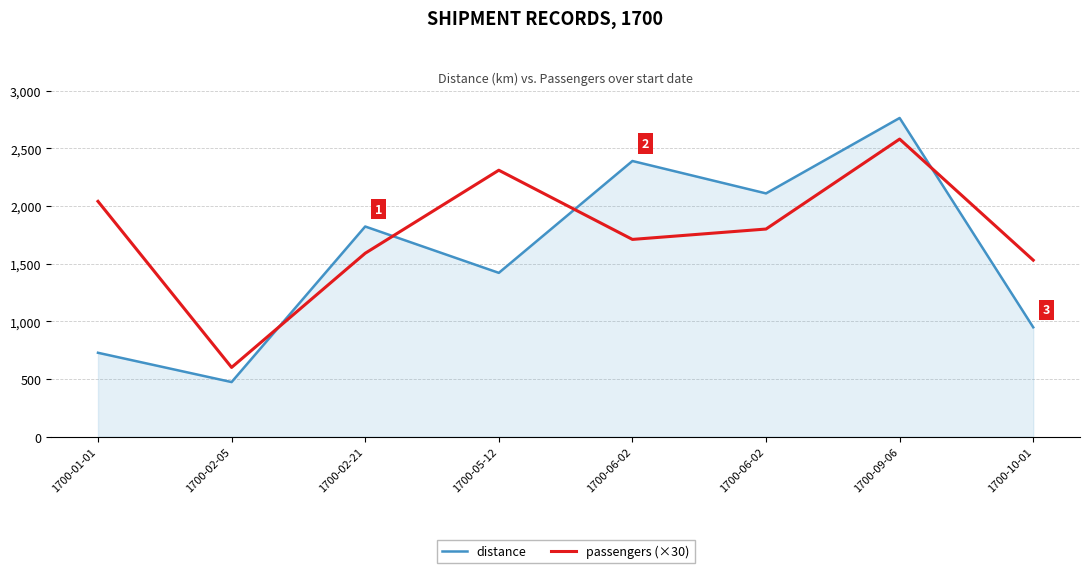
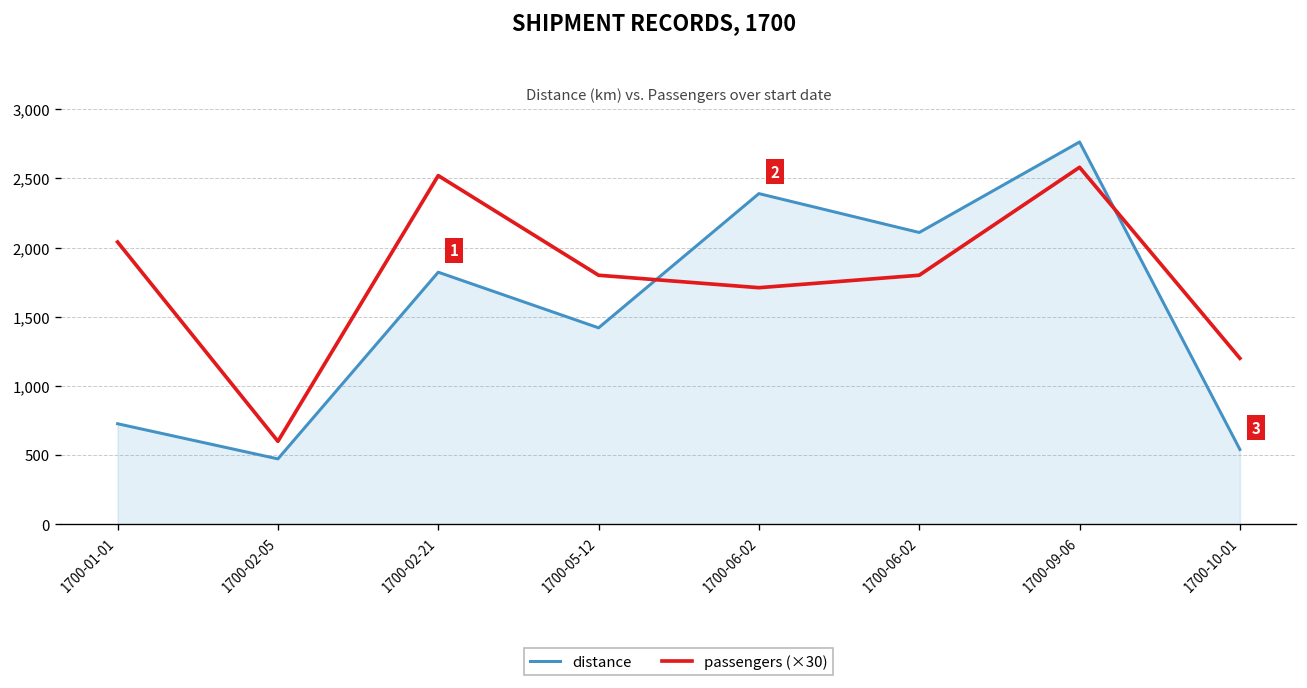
passengers (×30), 1700-02-21: 1,590 -> 2,520
passengers (×30), 1700-05-12: 2,310 -> 1,800
distance, 1700-10-01: 950 -> 540
passengers (×30), 1700-10-01: 1,530 -> 1,200
